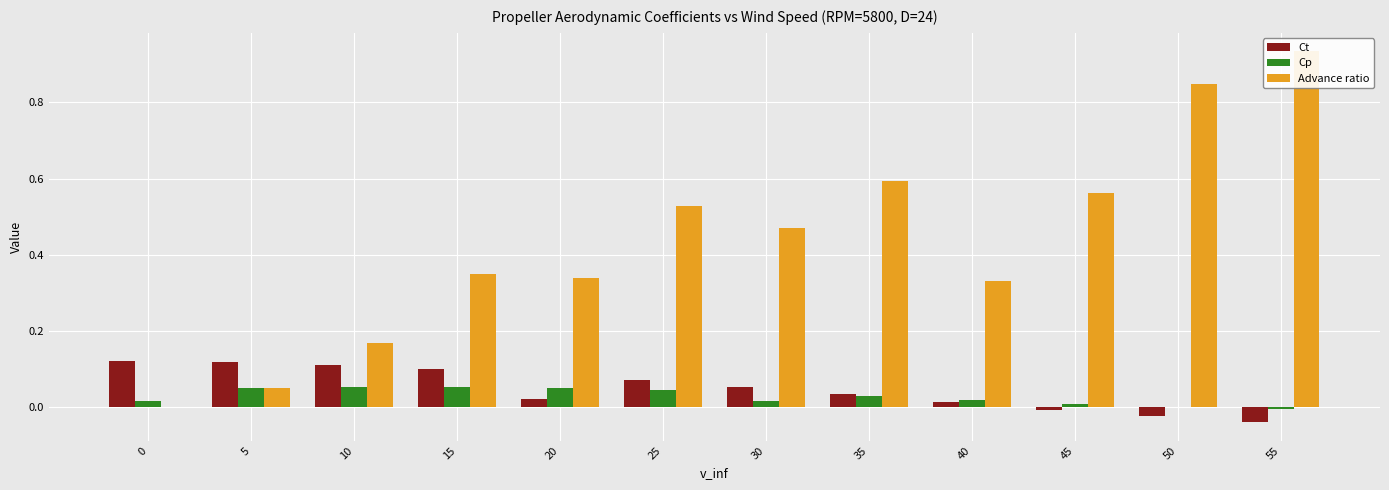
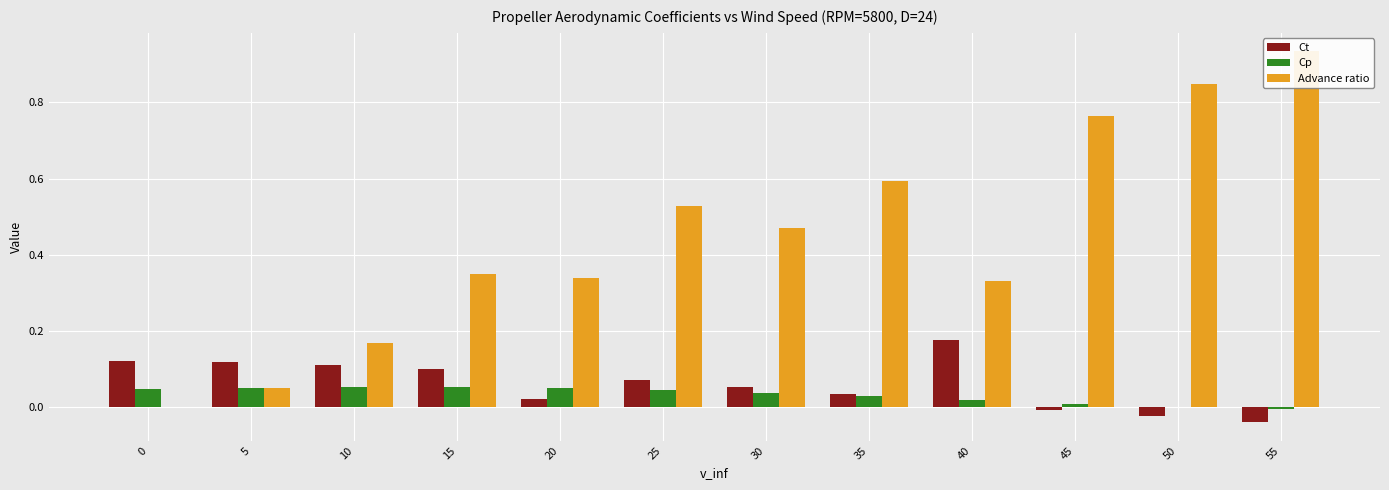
Cp, 0: 0.02 -> 0.05
Cp, 30: 0.02 -> 0.04
Ct, 40: 0.01 -> 0.18
Advance ratio, 45: 0.56 -> 0.76
